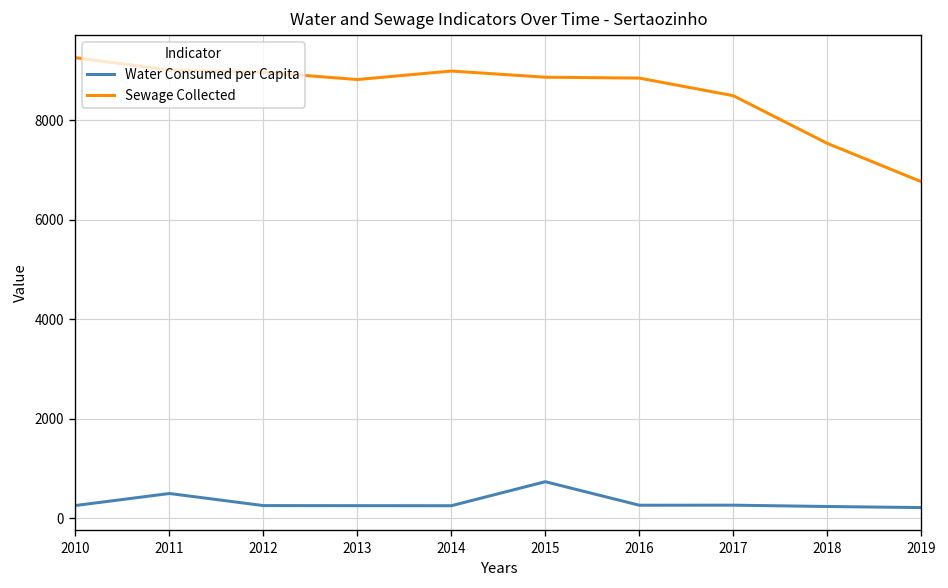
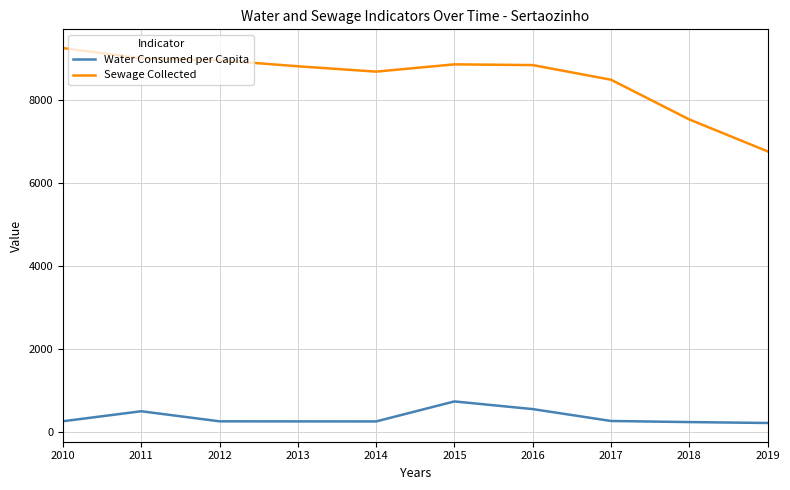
Sewage Collected, 2014: 9000 -> 8700
Water Consumed per Capita, 2016: 300 -> 500
